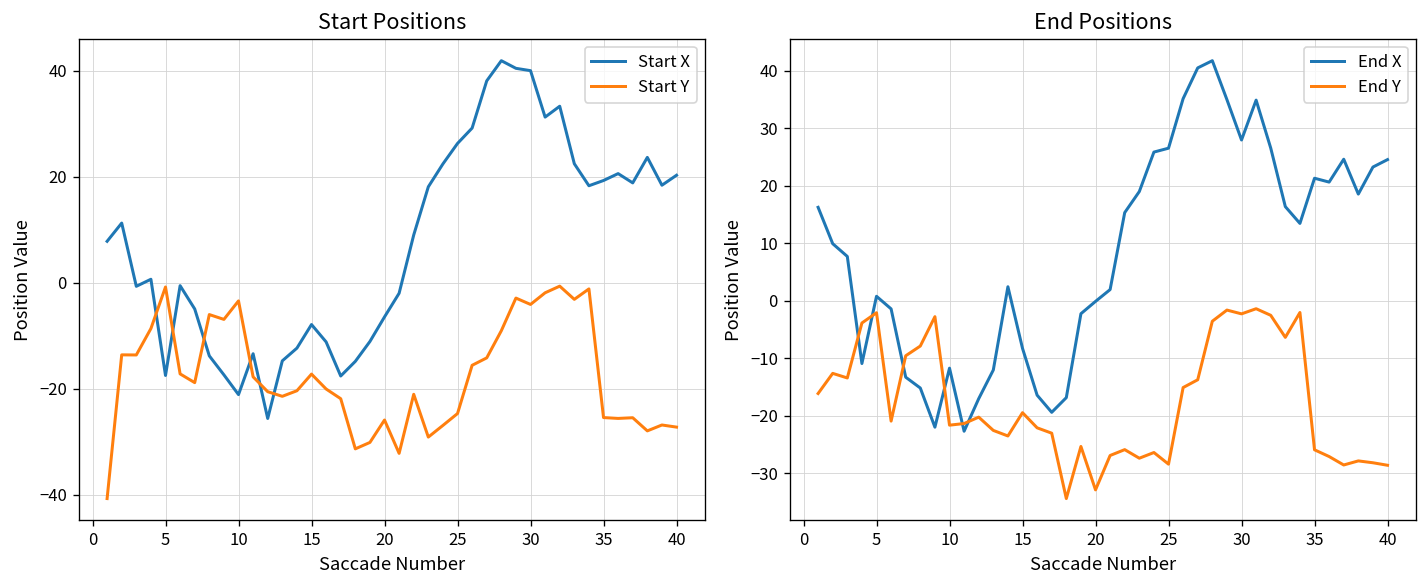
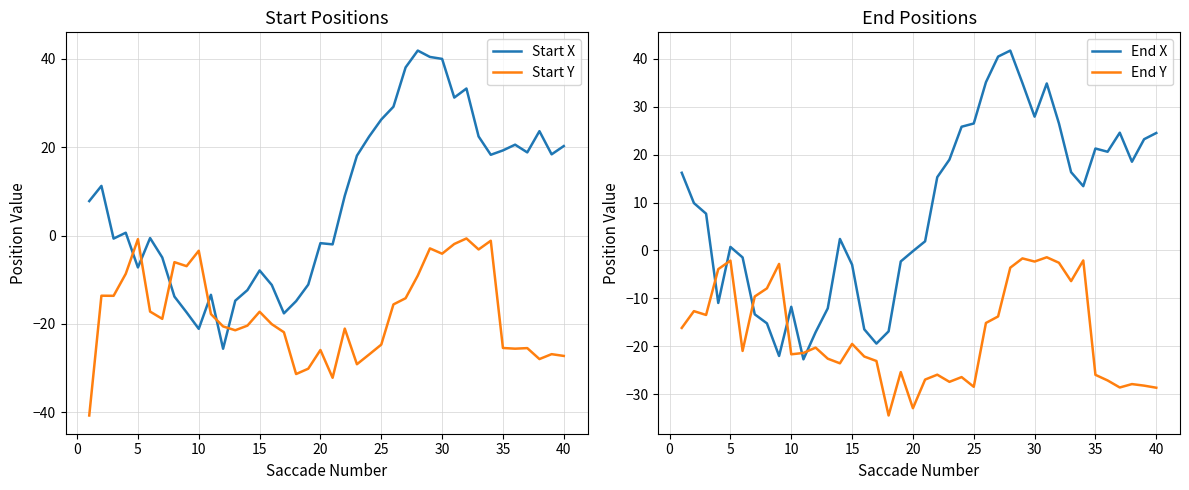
Start Positions, Start X, 5: -18 -> -7
Start Positions, Start X, 20: -6 -> -2
End Positions, End X, 15: -8 -> -3
